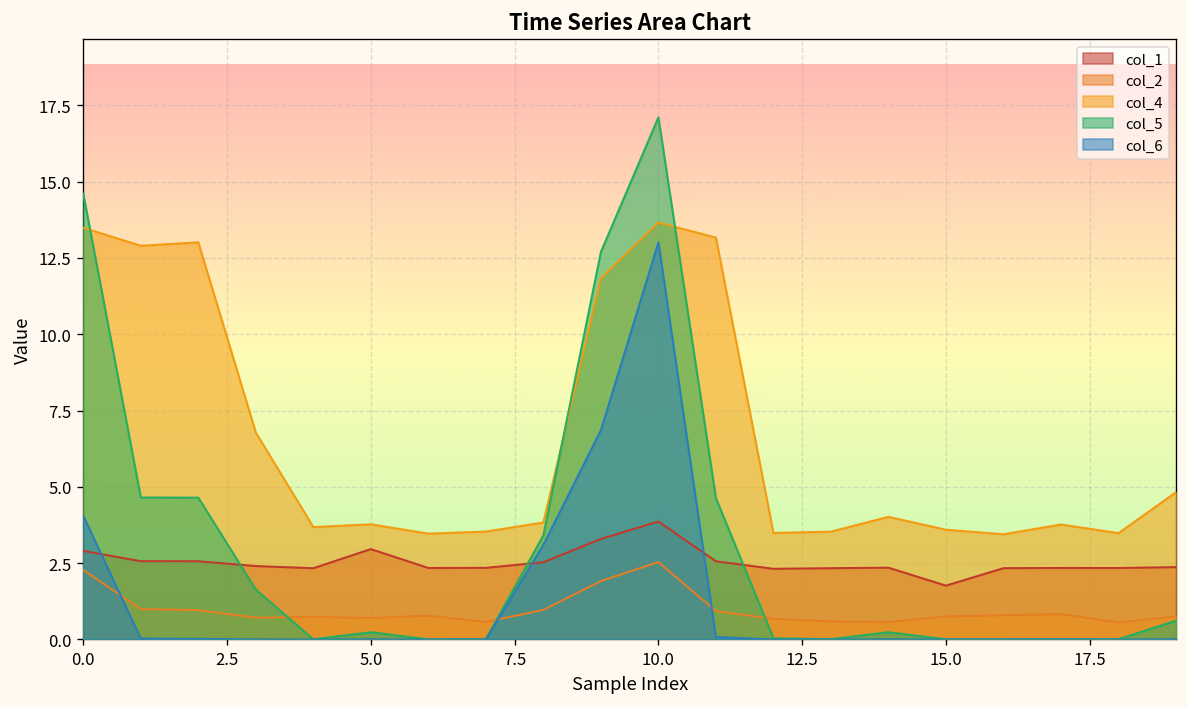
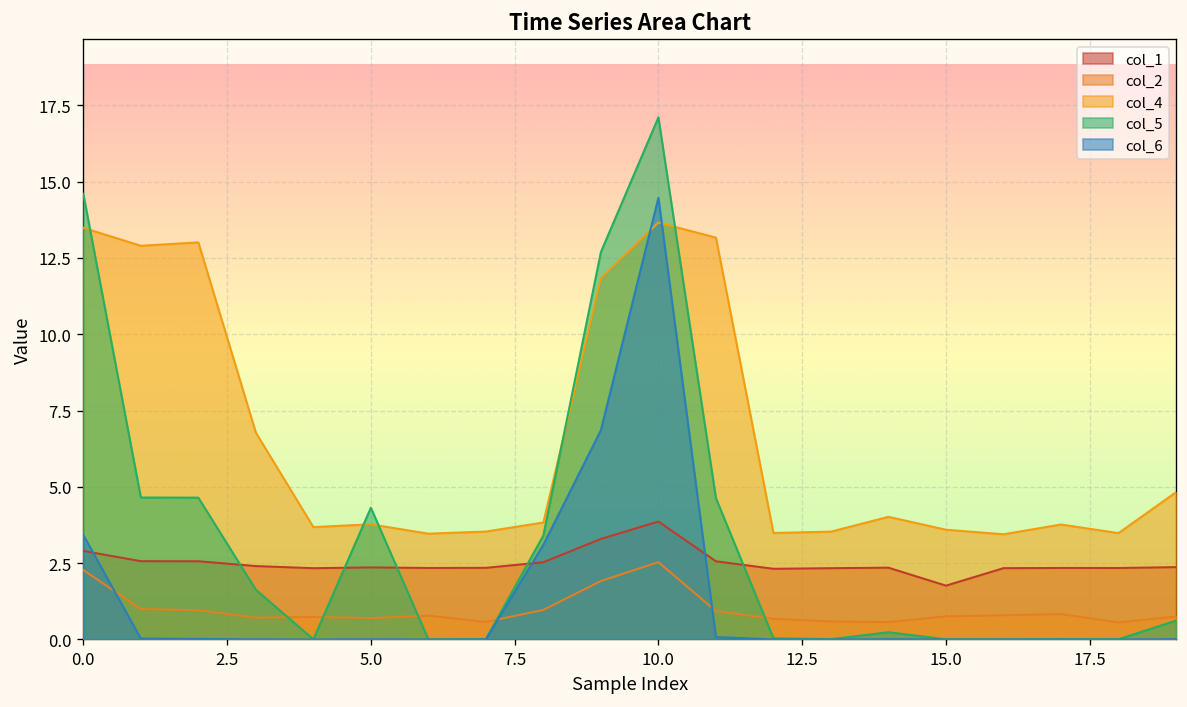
col_6, 0.0: 4.0 -> 3.4
col_1, 5.0: 3.0 -> 2.4
col_5, 5.0: 0.2 -> 4.3
col_6, 10.0: 13.0 -> 14.5
